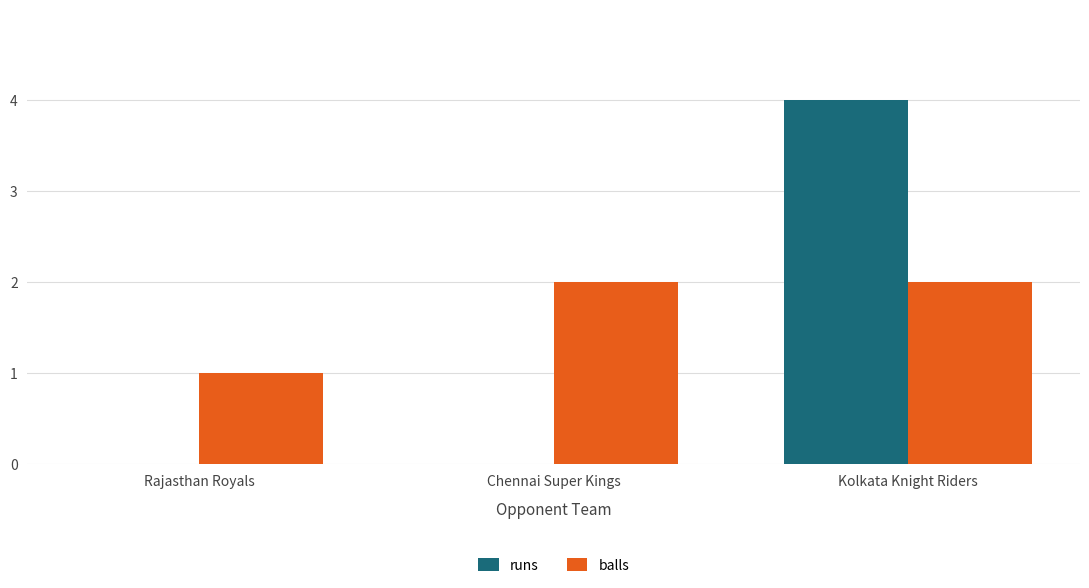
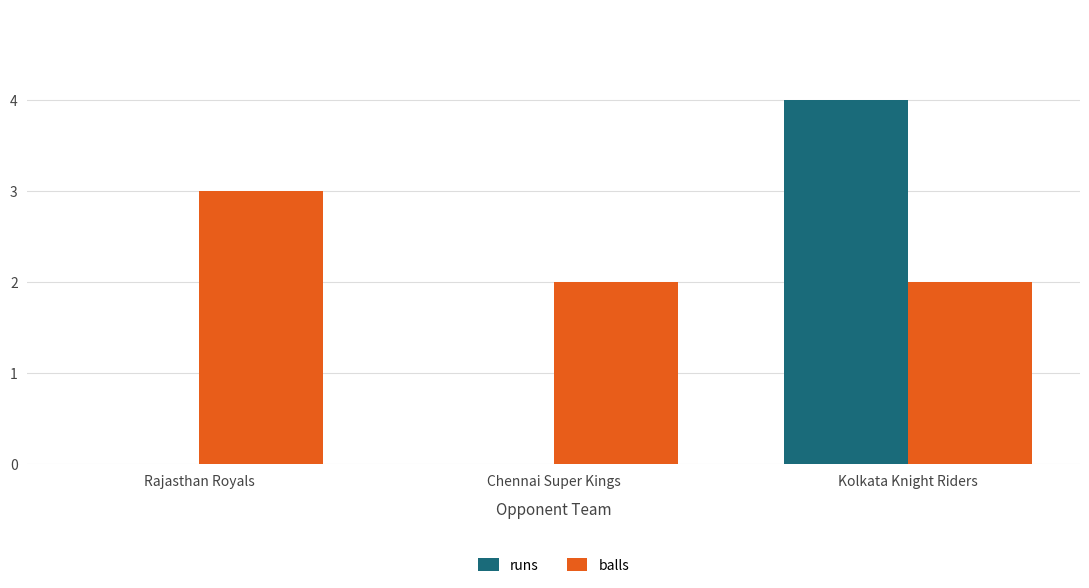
balls, Rajasthan Royals: 1 -> 3
